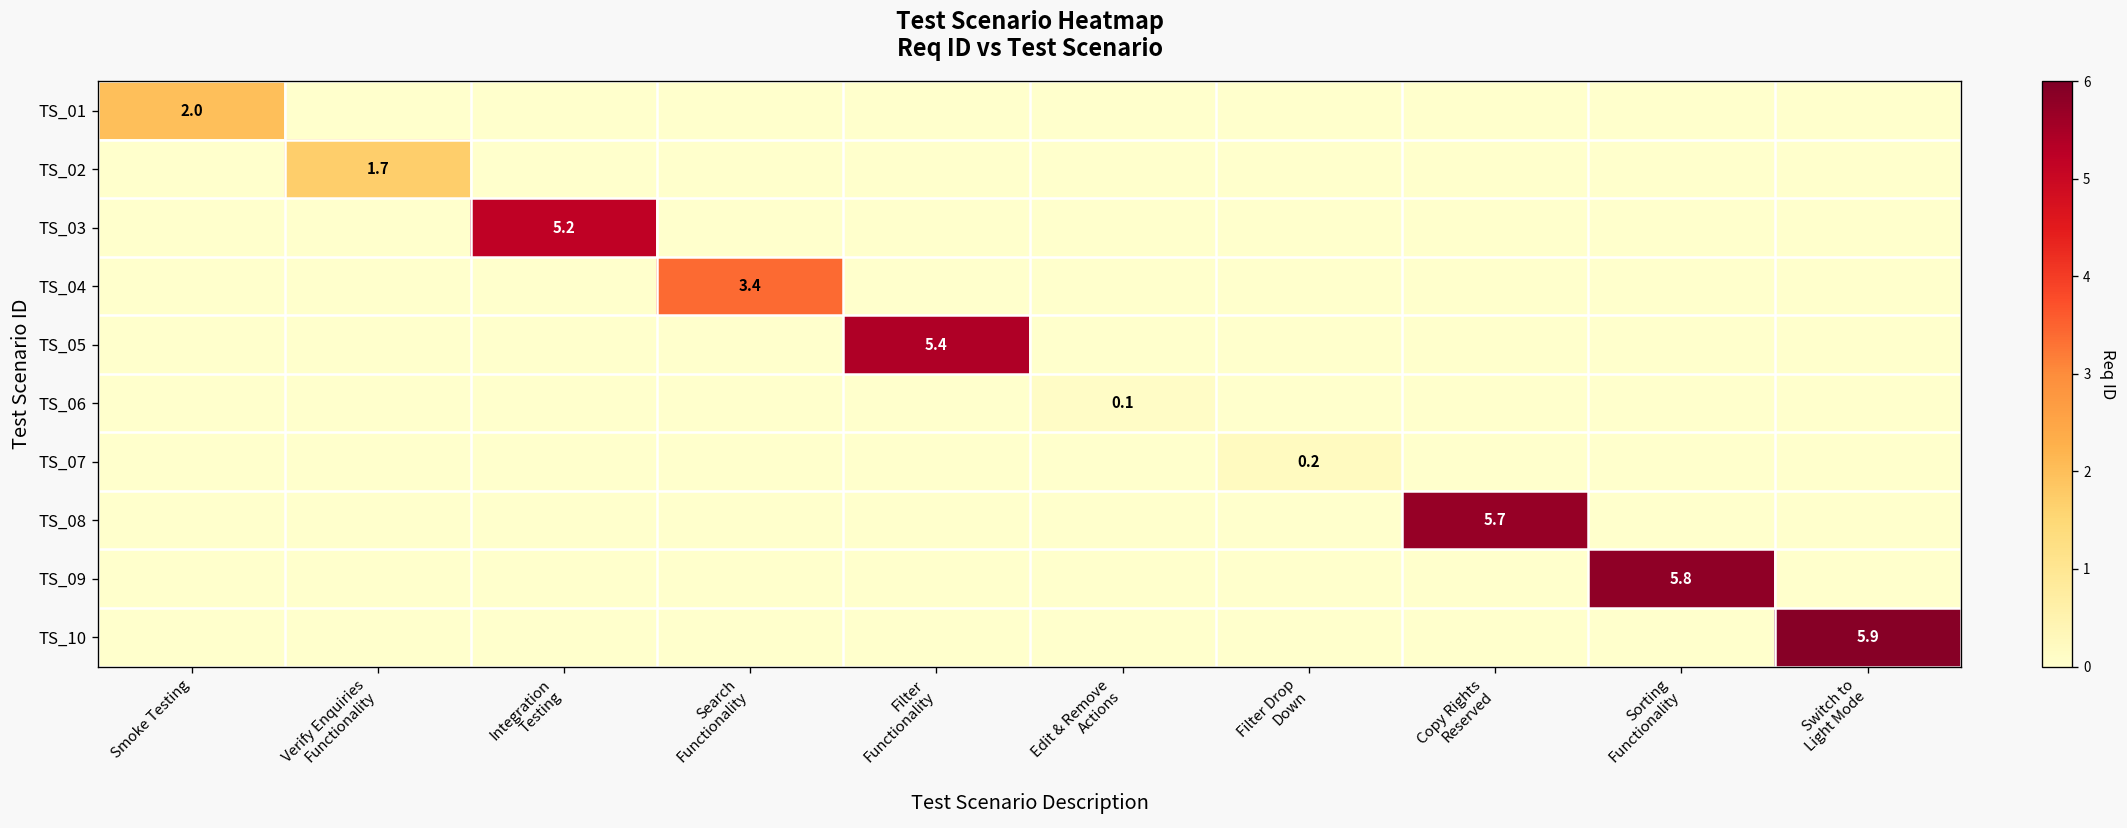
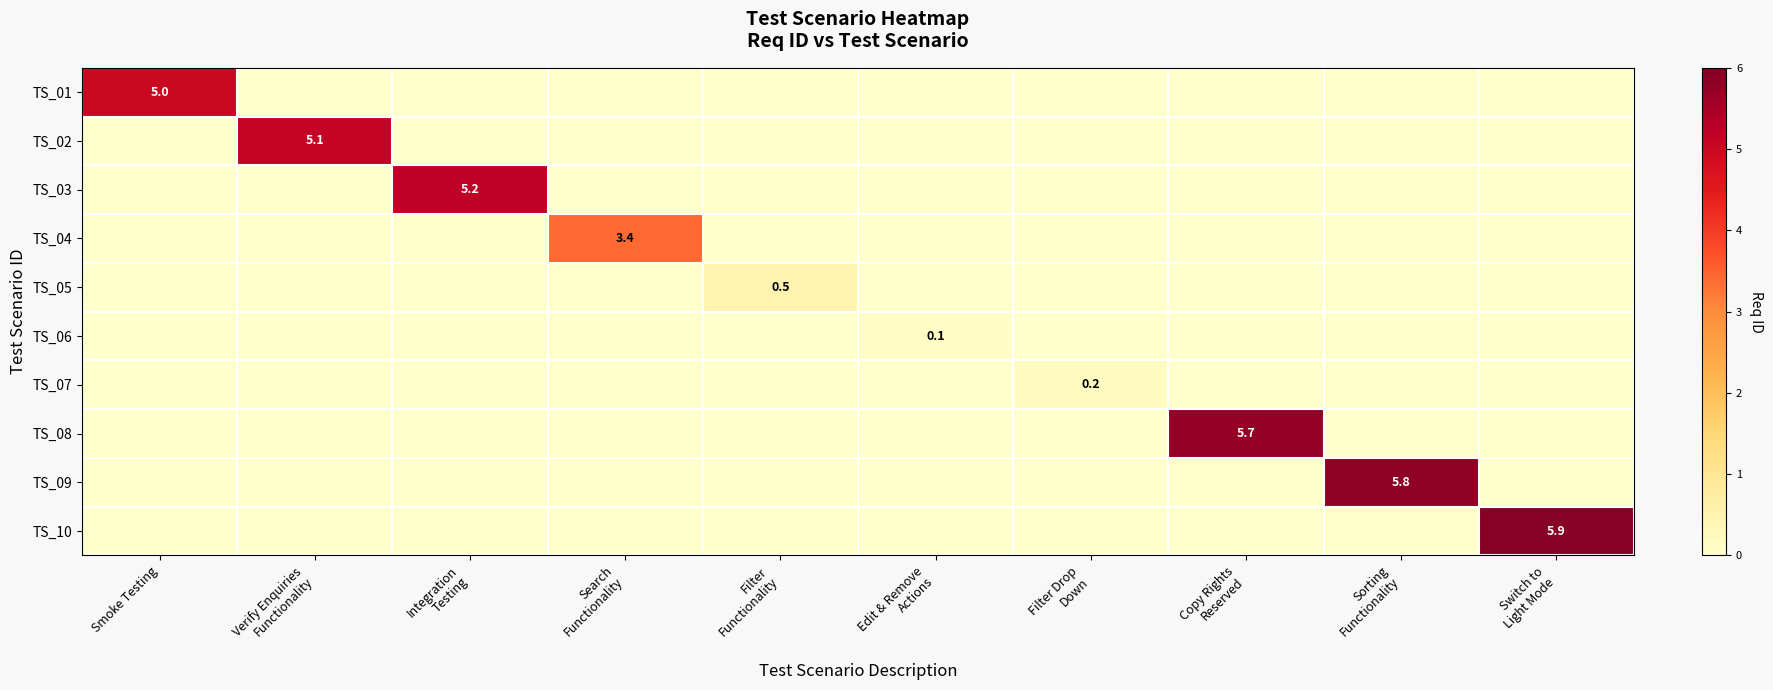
TS_01, Smoke Testing: 2.0 -> 5.0
TS_02, Verify Enquiries Functionality: 1.7 -> 5.1
TS_05, Filter Functionality: 5.4 -> 0.5
